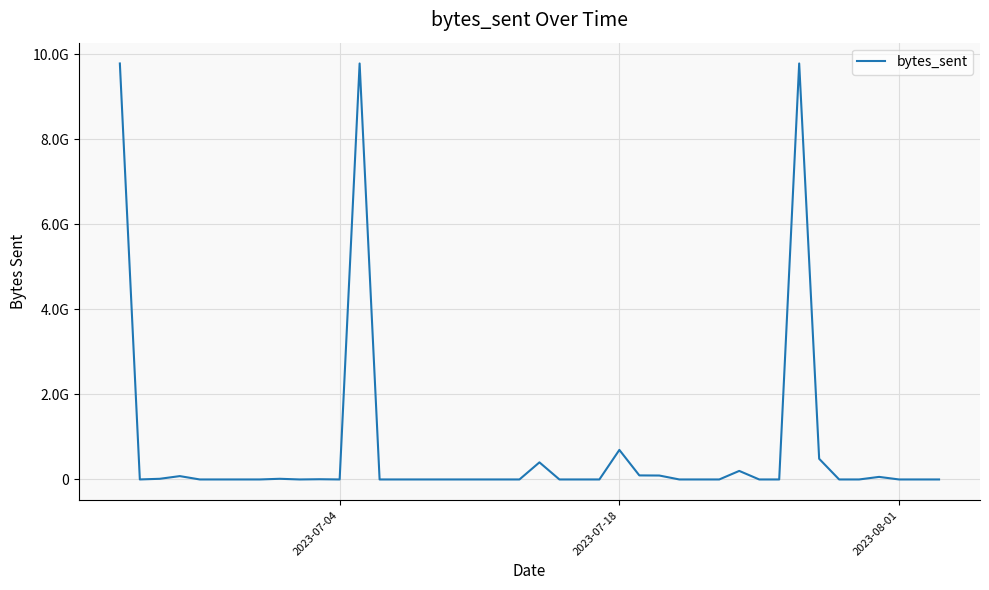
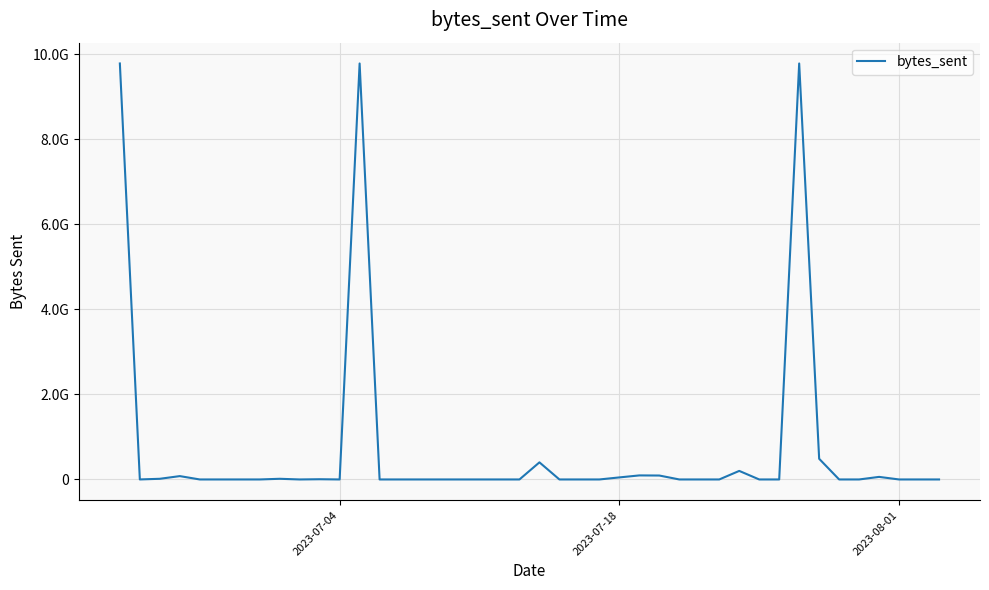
2023-07-18: 700000000 -> 0
